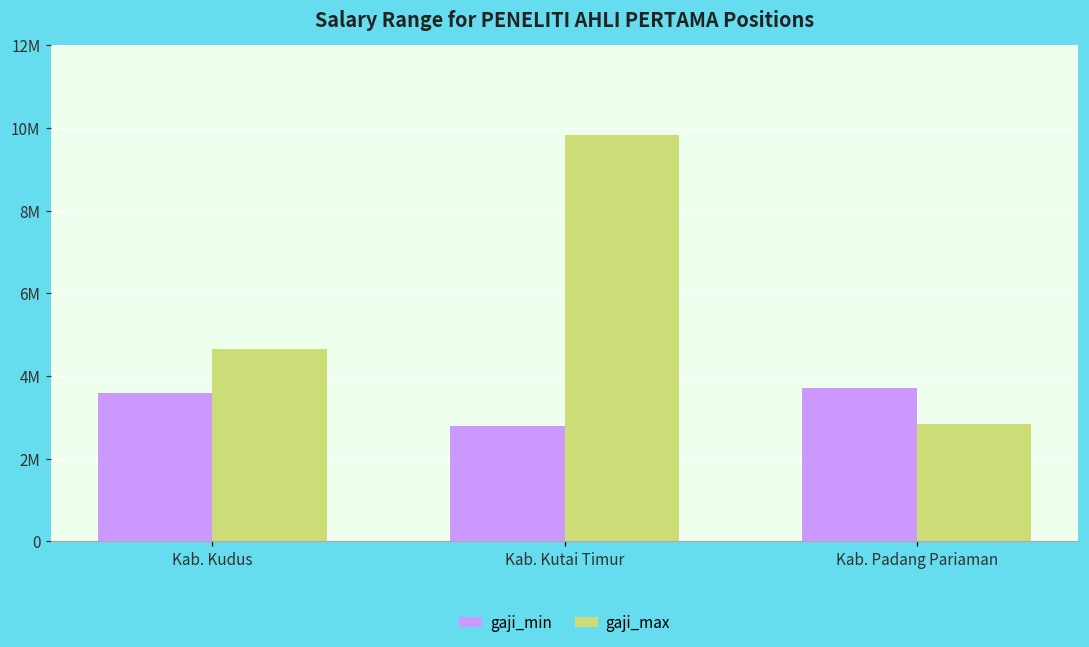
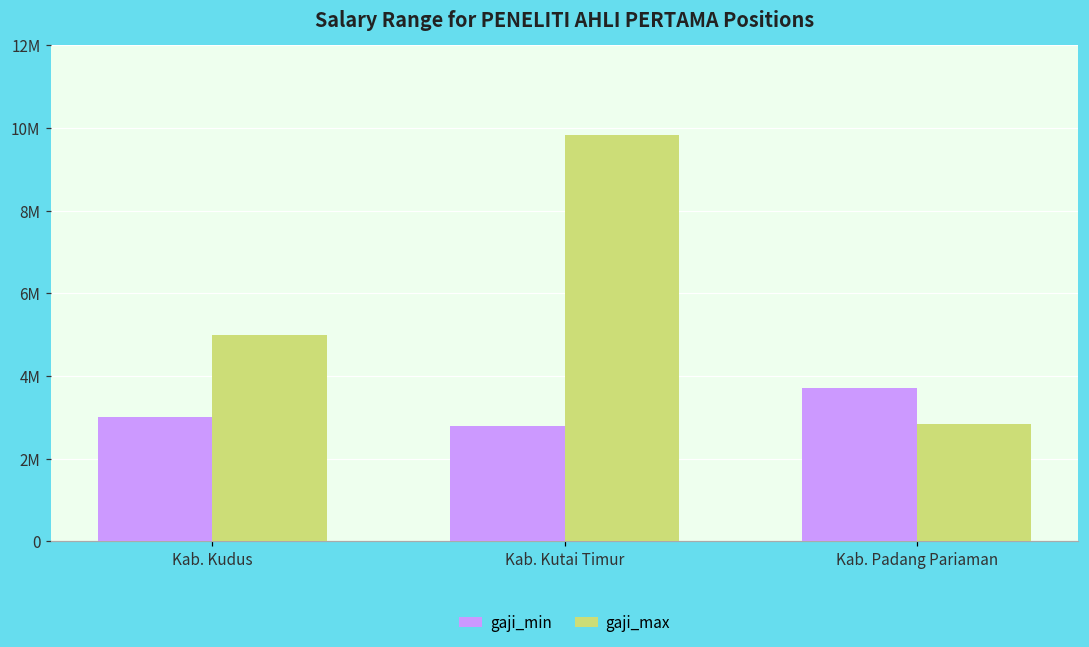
gaji_min, Kab. Kudus: 3600000 -> 3000000
gaji_max, Kab. Kudus: 4700000 -> 5000000
